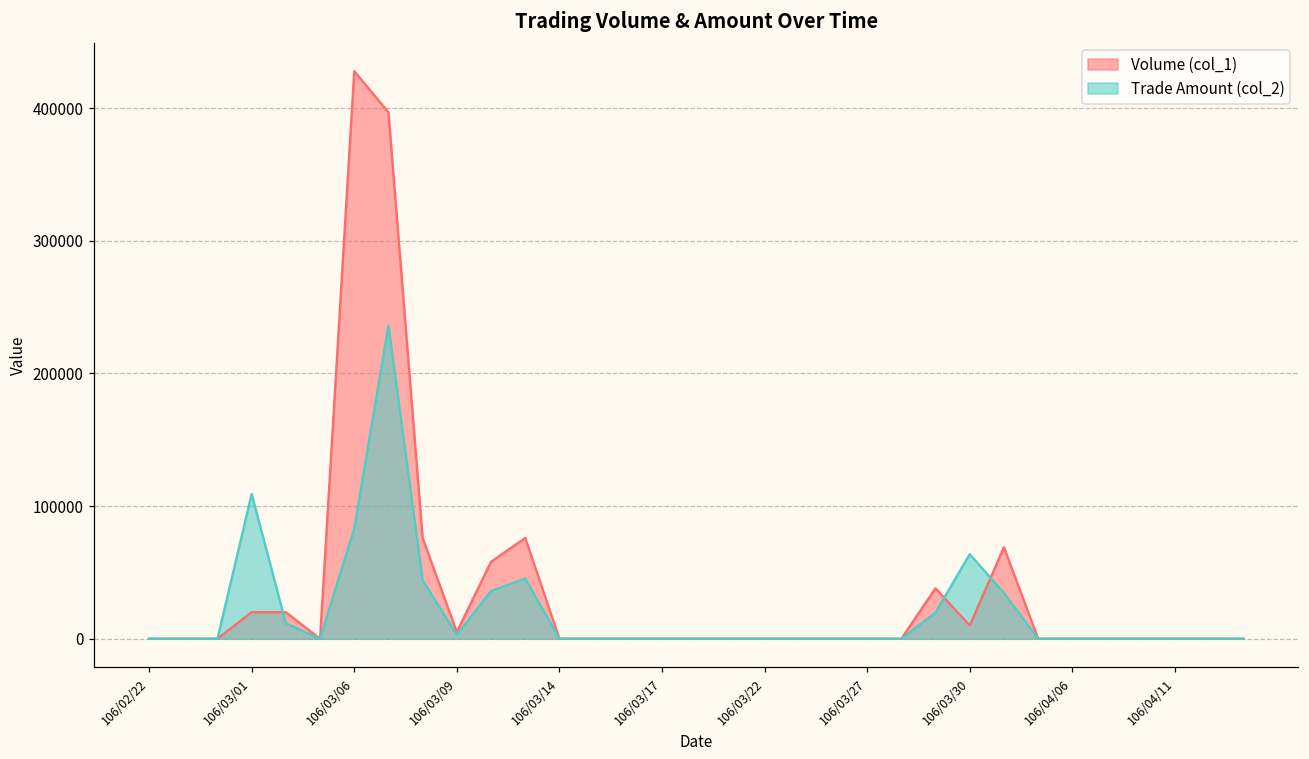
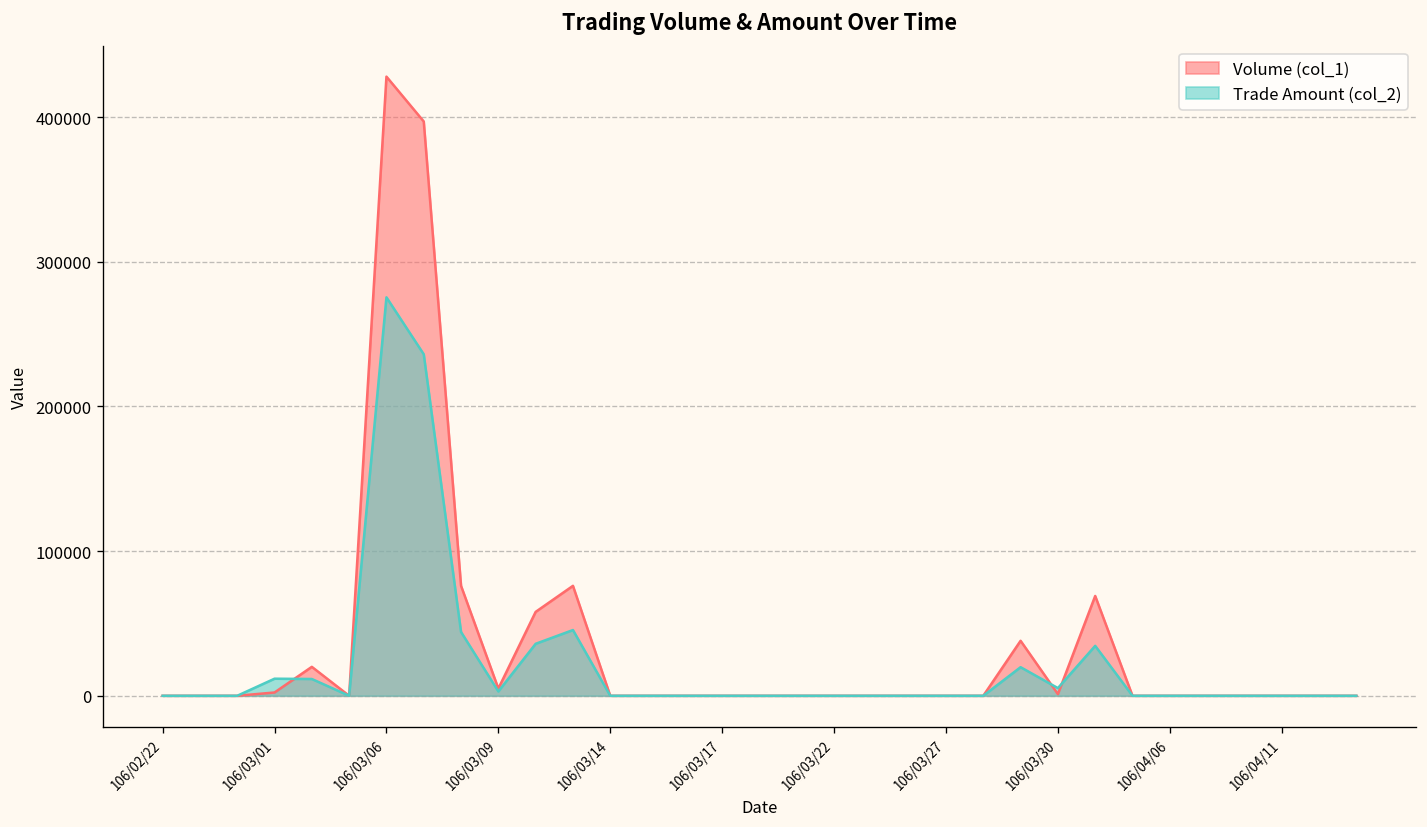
Volume (col_1), 106/03/01: 20000 -> 2000
Trade Amount (col_2), 106/03/01: 109000 -> 12000
Trade Amount (col_2), 106/03/06: 83000 -> 275000
Volume (col_1), 106/03/30: 10000 -> 1000
Trade Amount (col_2), 106/03/30: 64000 -> 5000
